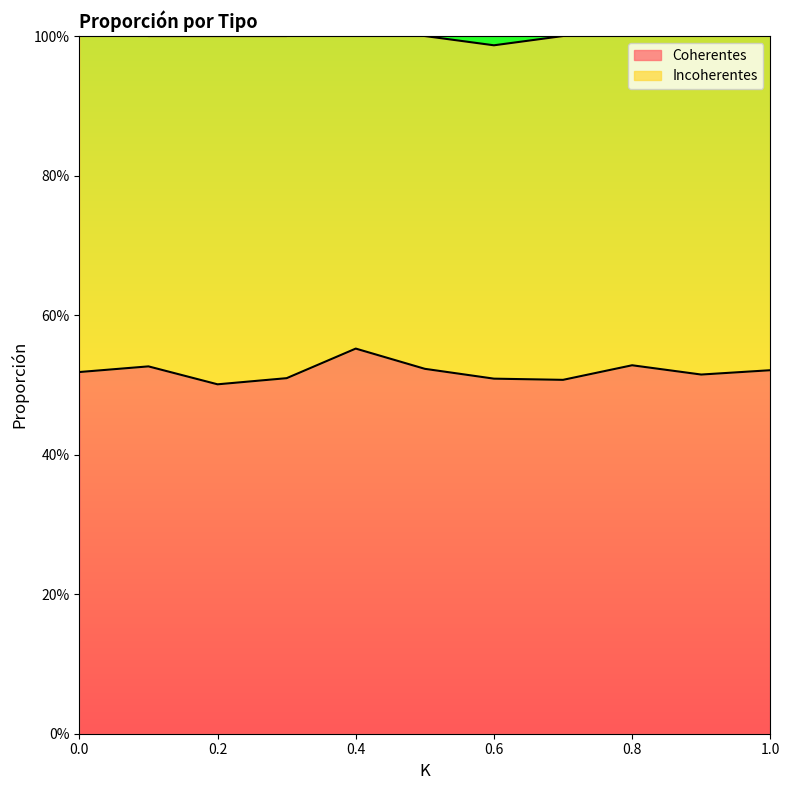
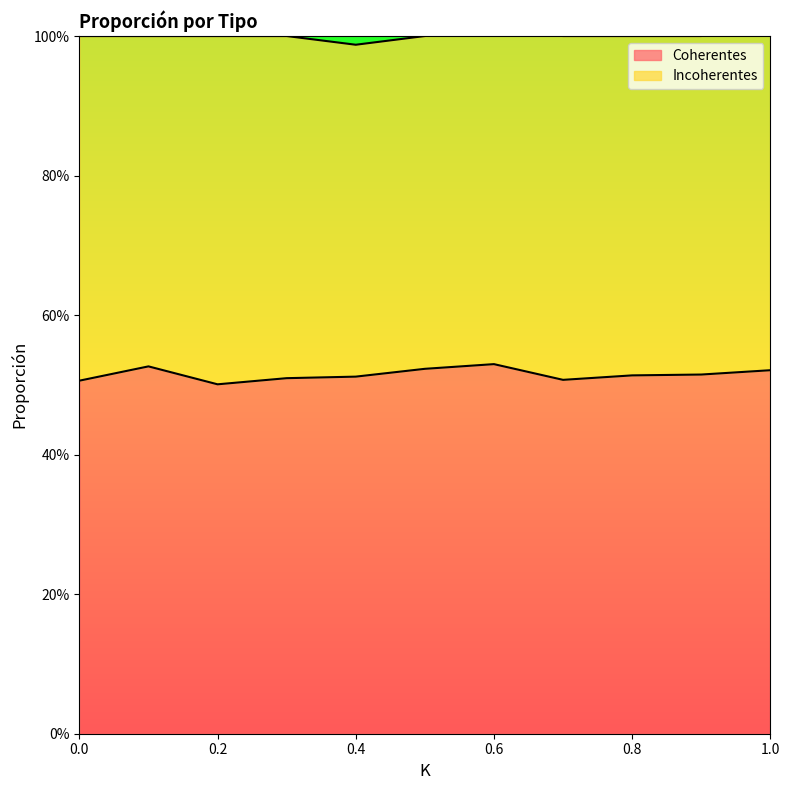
Coherentes, 0.0: 52% -> 51%
Coherentes, 0.4: 55% -> 51%
Coherentes, 0.6: 51% -> 53%
Coherentes, 0.8: 53% -> 51%
